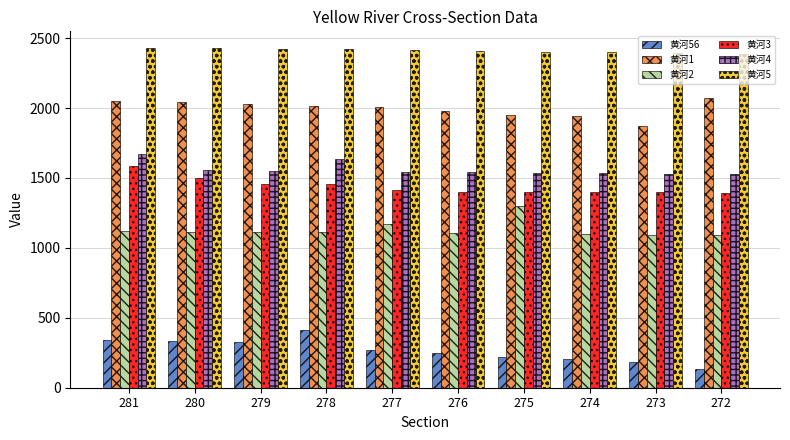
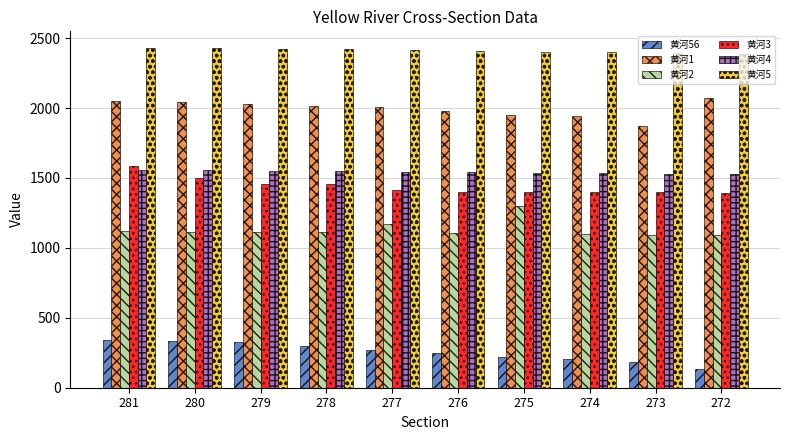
黄河4, 281: 1670 -> 1560
黄河56, 278: 410 -> 300
黄河4, 278: 1630 -> 1550
